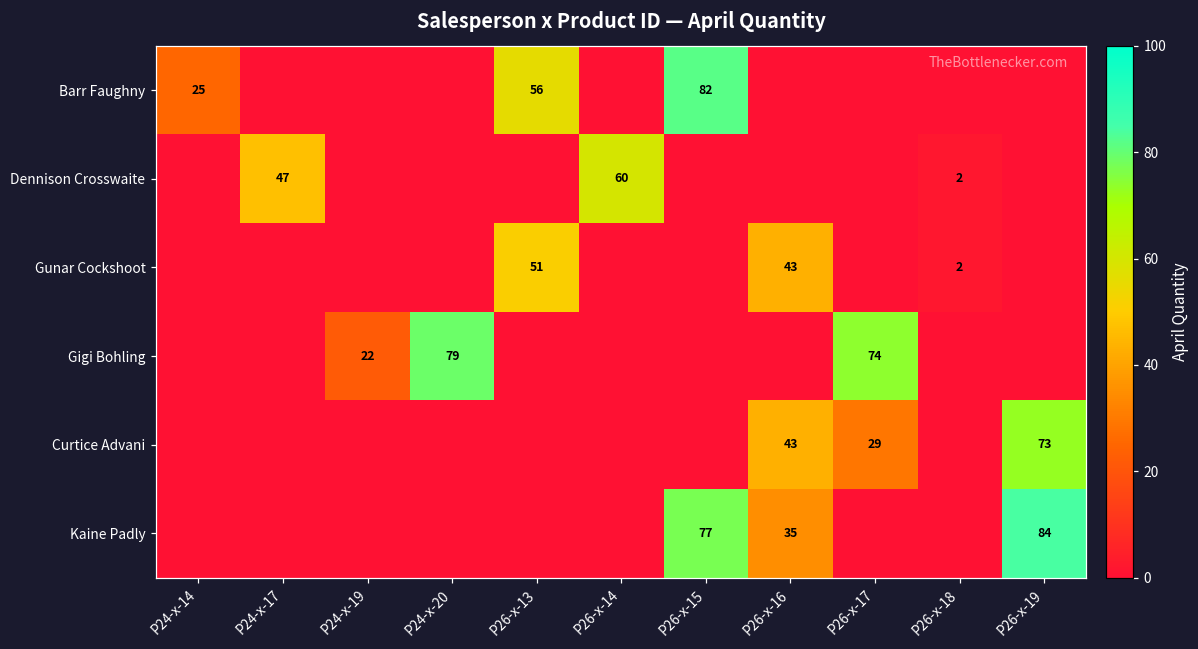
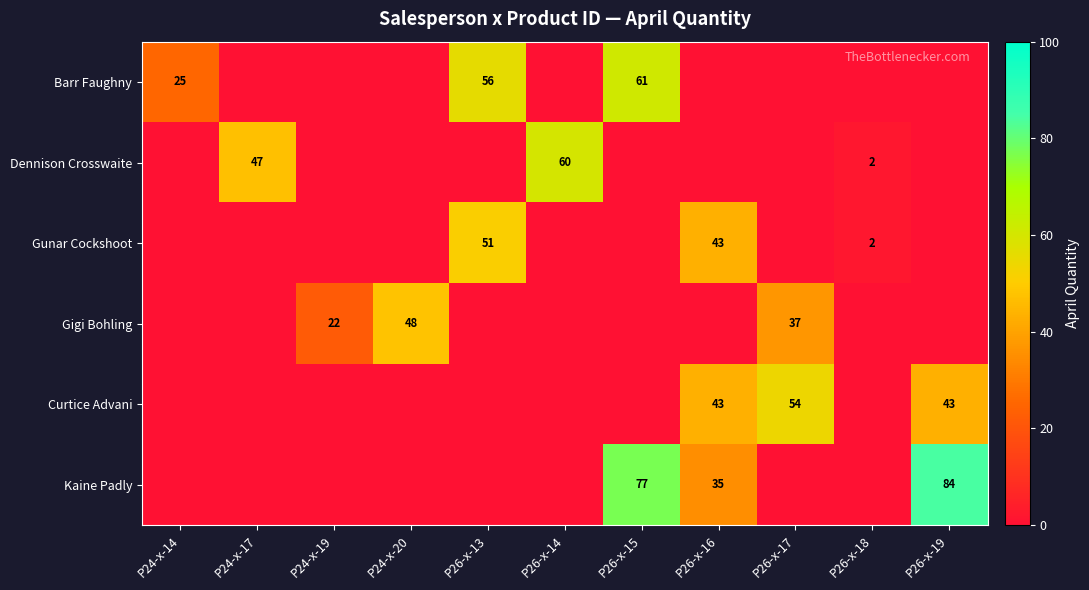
Barr Faughny, P26-x-15: 82 -> 61
Gigi Bohling, P24-x-20: 79 -> 48
Gigi Bohling, P26-x-17: 74 -> 37
Curtice Advani, P26-x-17: 29 -> 54
Curtice Advani, P26-x-19: 73 -> 43
